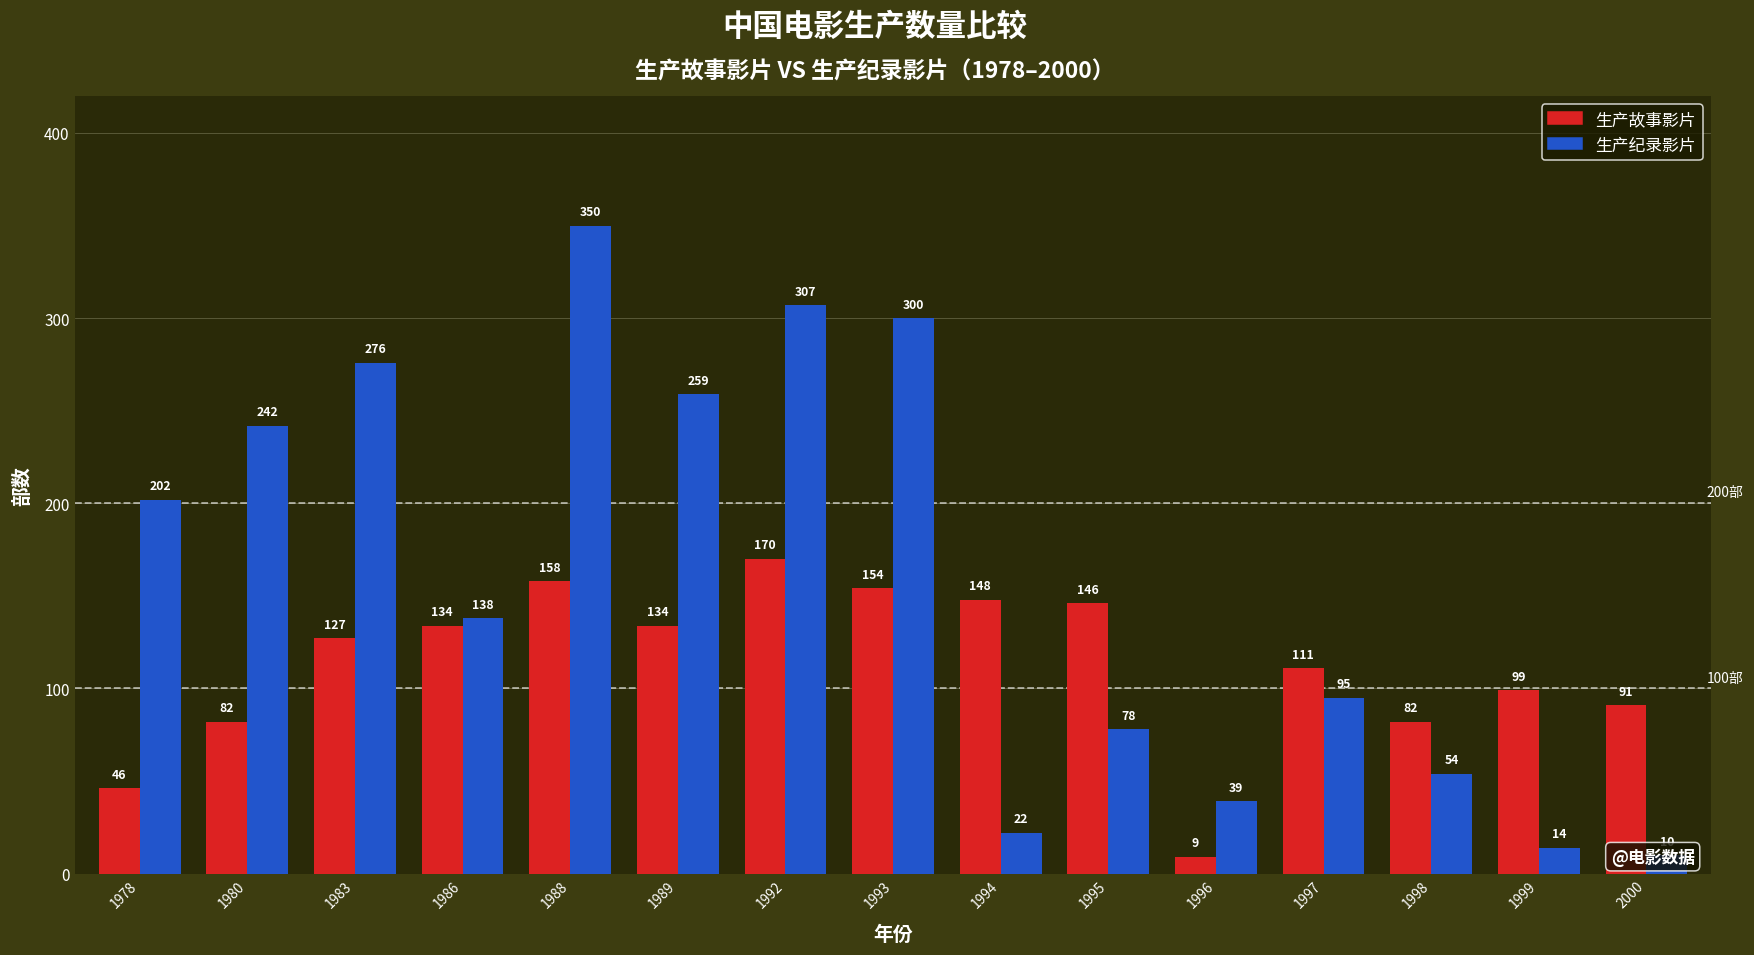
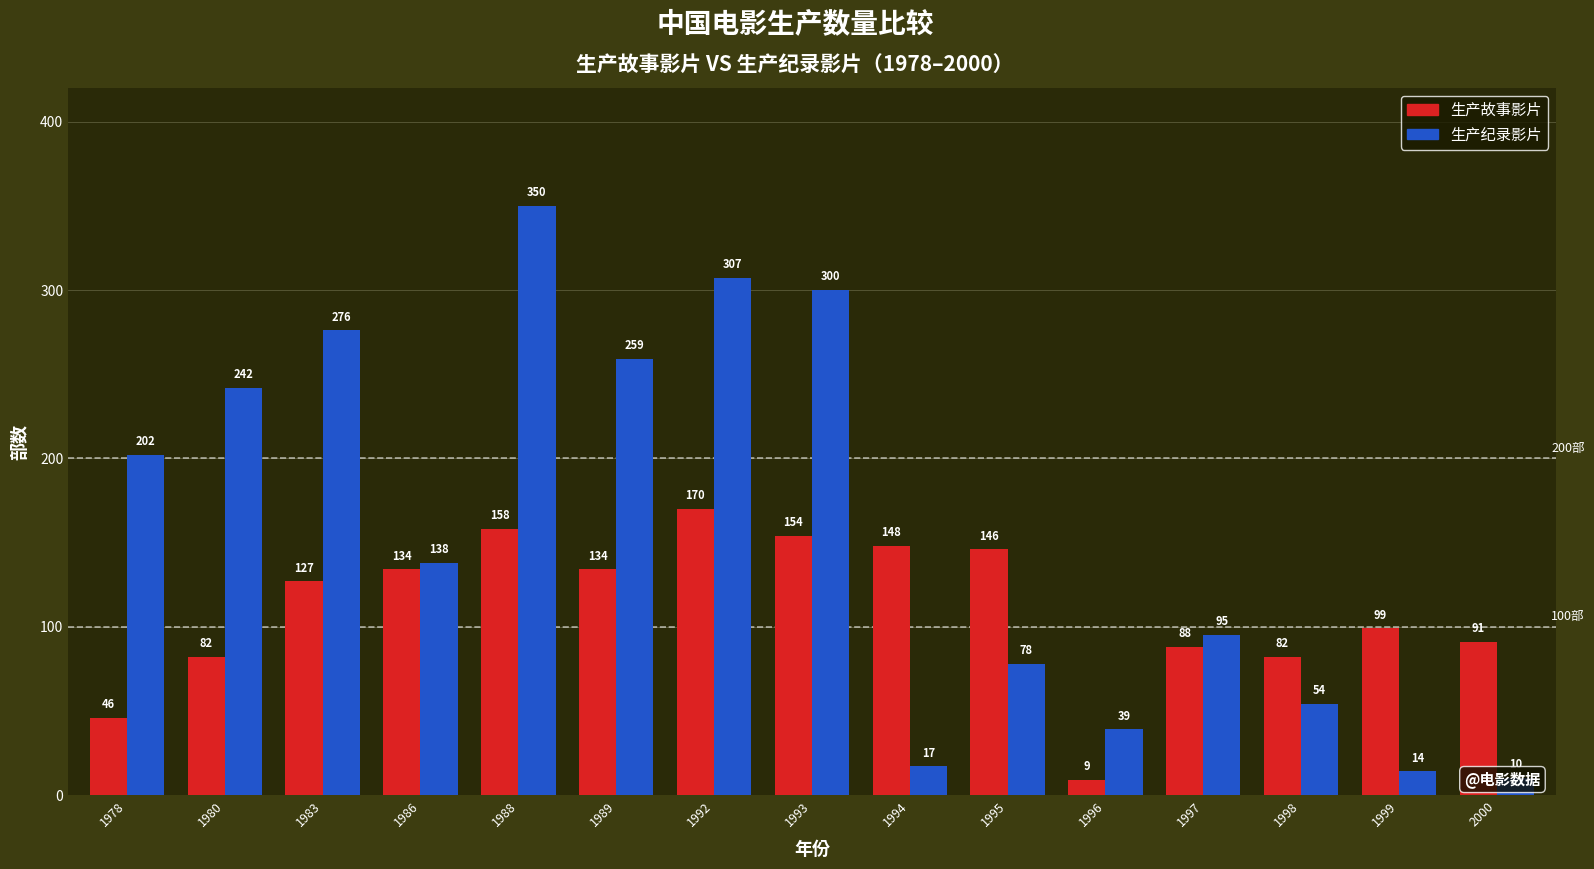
生产纪录影片, 1994: 22 -> 17
生产故事影片, 1997: 111 -> 88
